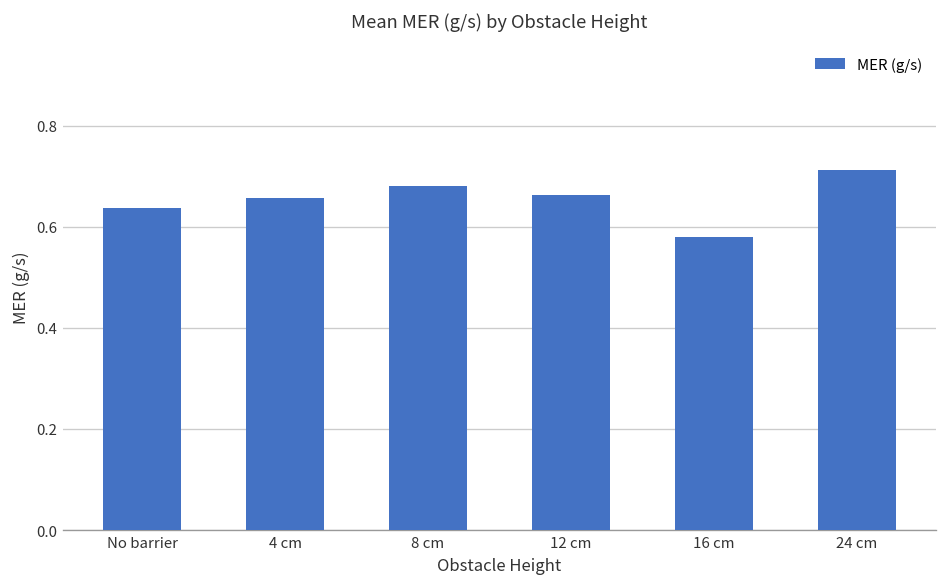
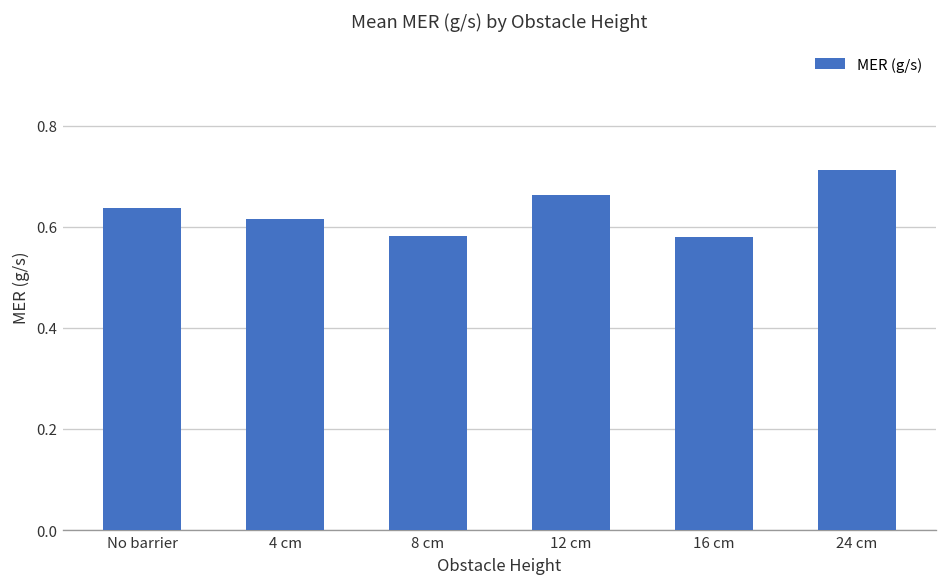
4 cm: 0.66 -> 0.62
8 cm: 0.68 -> 0.58
